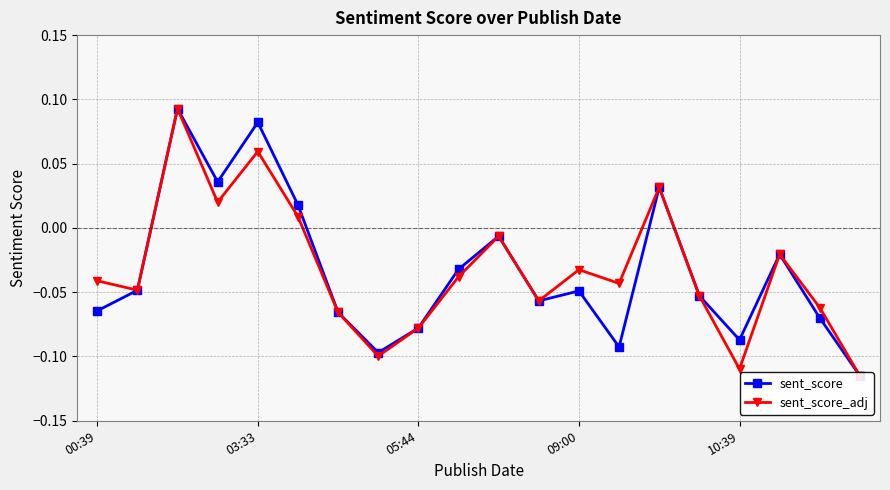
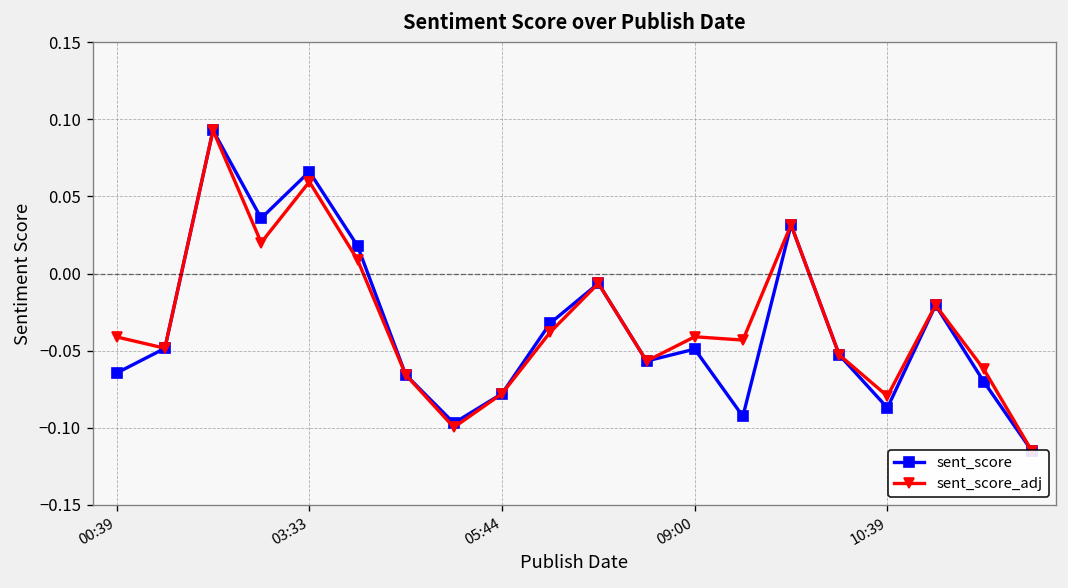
sent_score, 03:33: 0.082 -> 0.066
sent_score_adj, 09:00: -0.032 -> -0.041
sent_score_adj, 10:39: -0.110 -> -0.079
